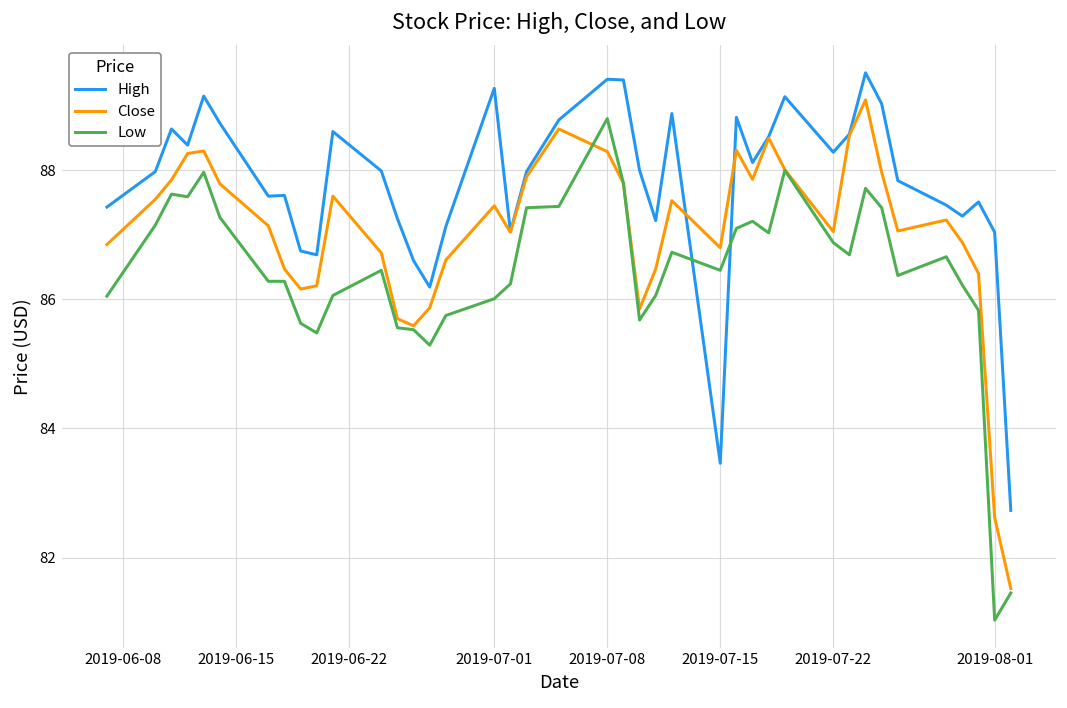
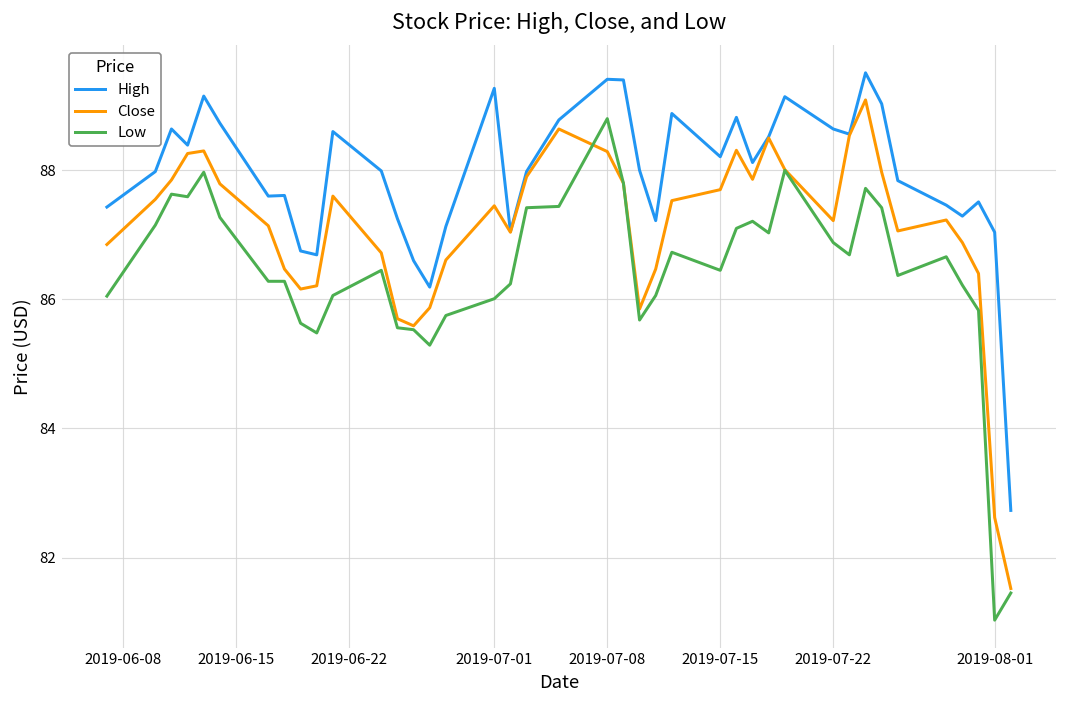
High, 2019-07-15: 83.5 -> 88.2
Close, 2019-07-15: 86.8 -> 87.7
High, 2019-07-22: 88.3 -> 88.6
Close, 2019-07-22: 87.1 -> 87.2
